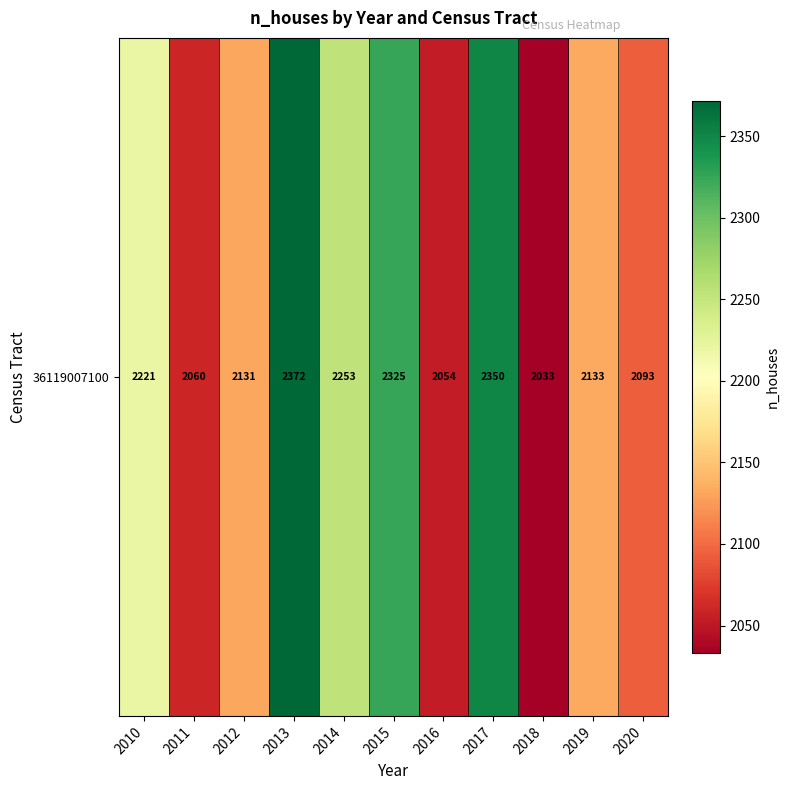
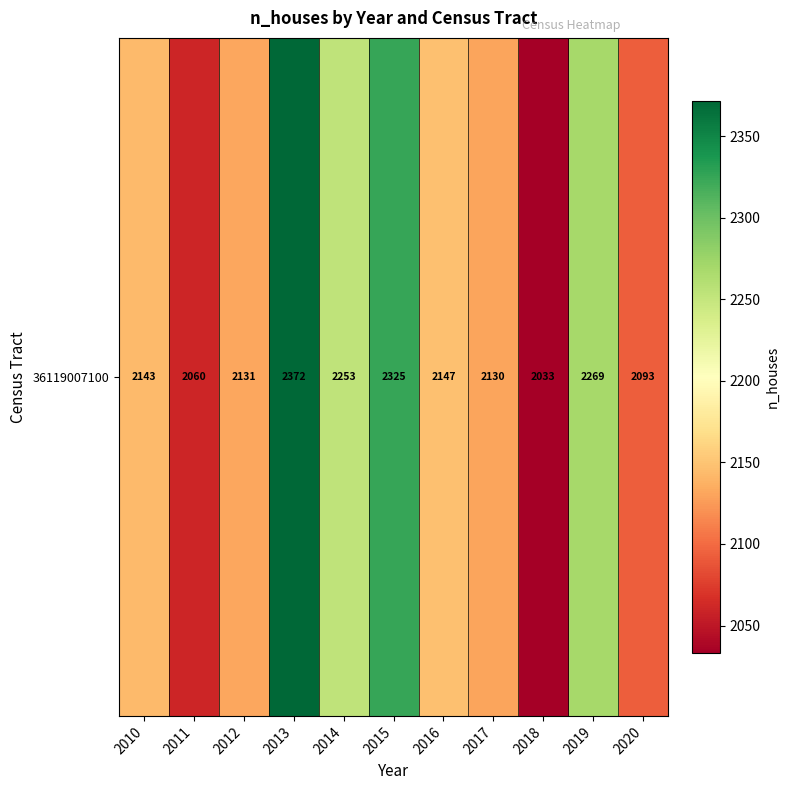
36119007100, 2010: 2221 -> 2143
36119007100, 2016: 2054 -> 2147
36119007100, 2017: 2350 -> 2130
36119007100, 2019: 2133 -> 2269
